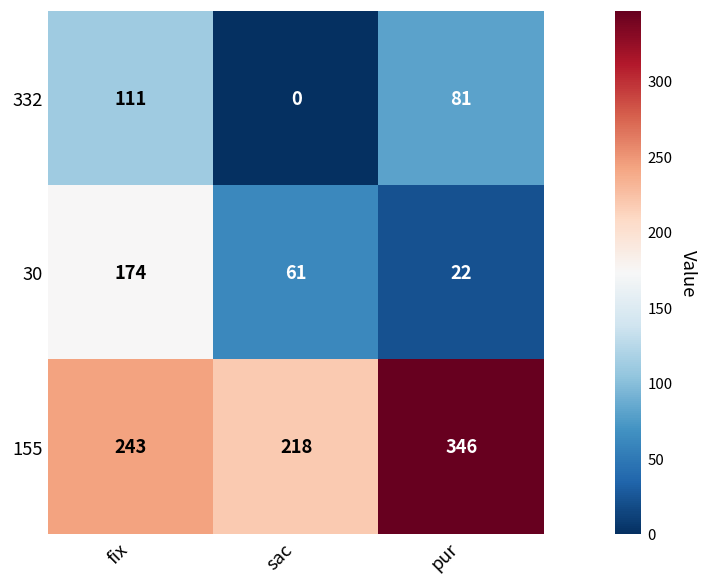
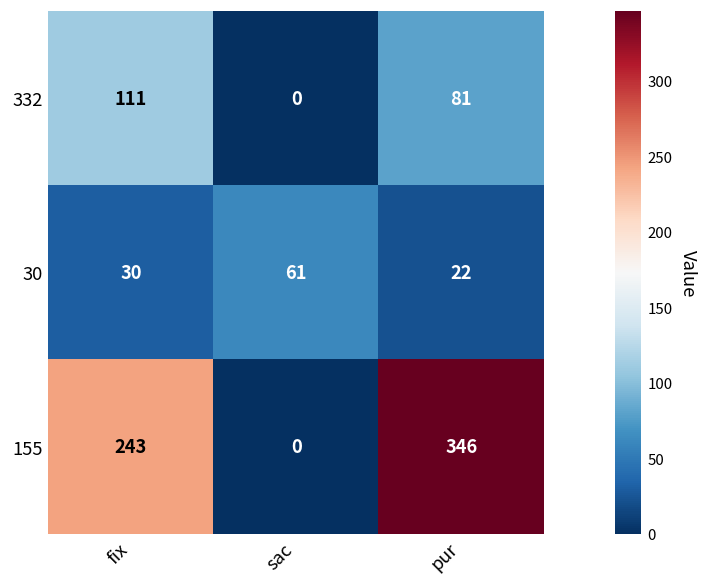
30, fix: 174 -> 30
155, sac: 218 -> 0
